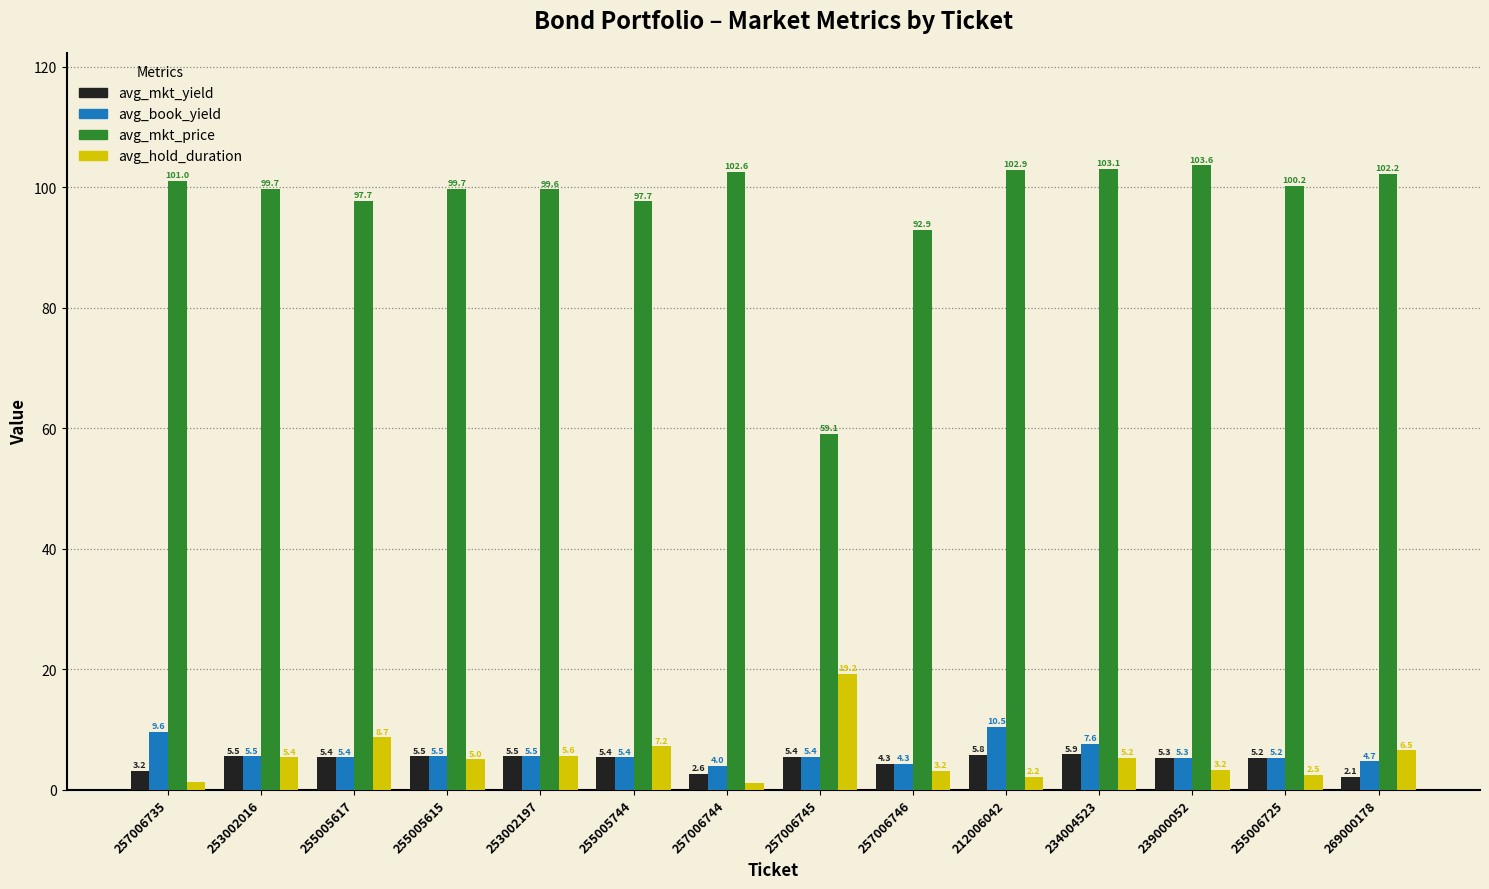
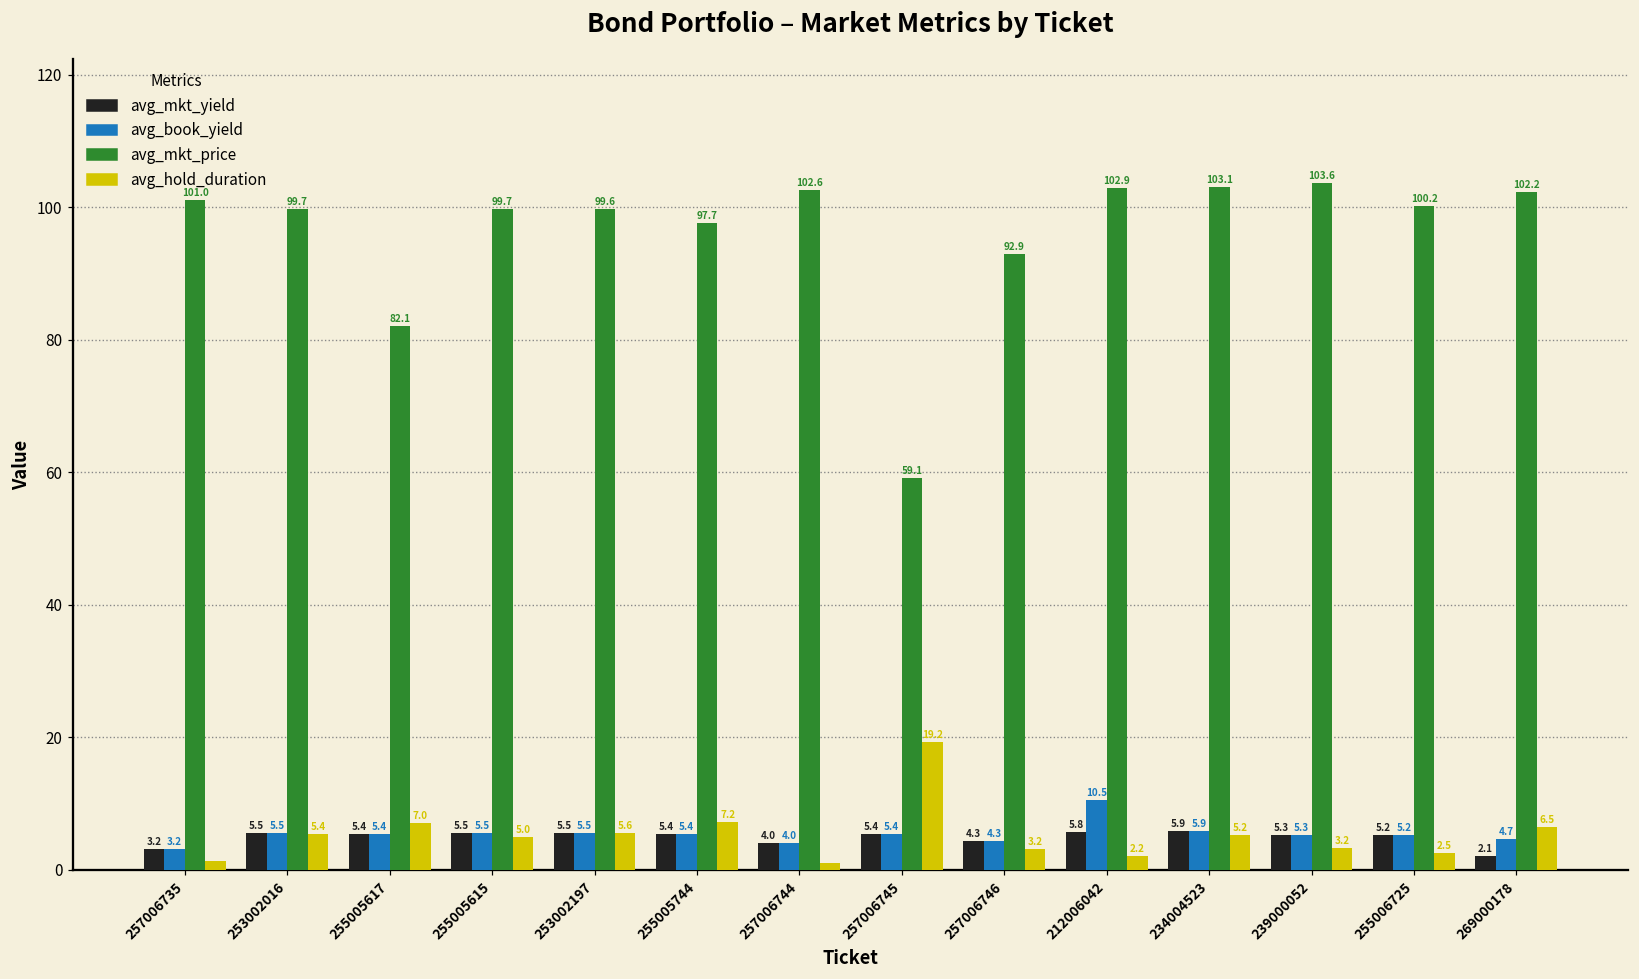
avg_book_yield, 257006735: 9.6 -> 3.2
avg_mkt_price, 255005617: 97.7 -> 82.1
avg_hold_duration, 255005617: 8.7 -> 7.0
avg_mkt_yield, 257006744: 2.6 -> 4.0
avg_book_yield, 234004523: 7.6 -> 5.9
